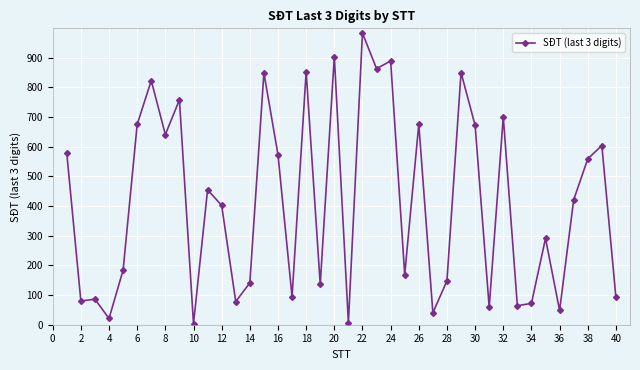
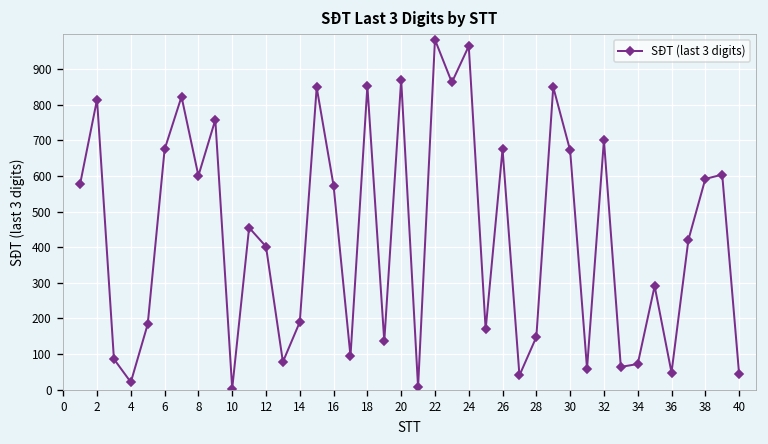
2: 80 -> 820
8: 640 -> 600
14: 140 -> 190
20: 900 -> 870
24: 890 -> 970
38: 560 -> 590
40: 90 -> 40
